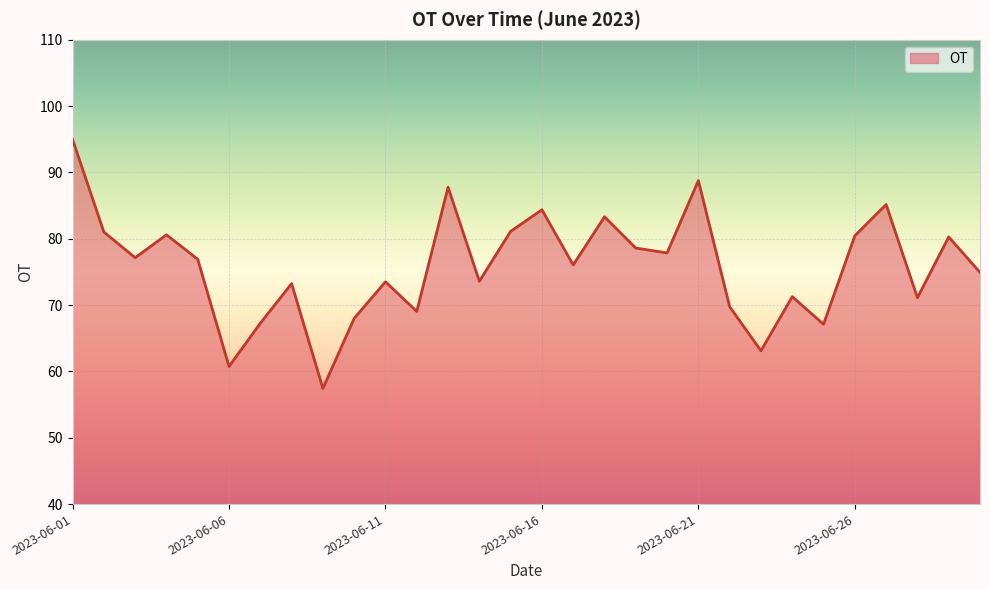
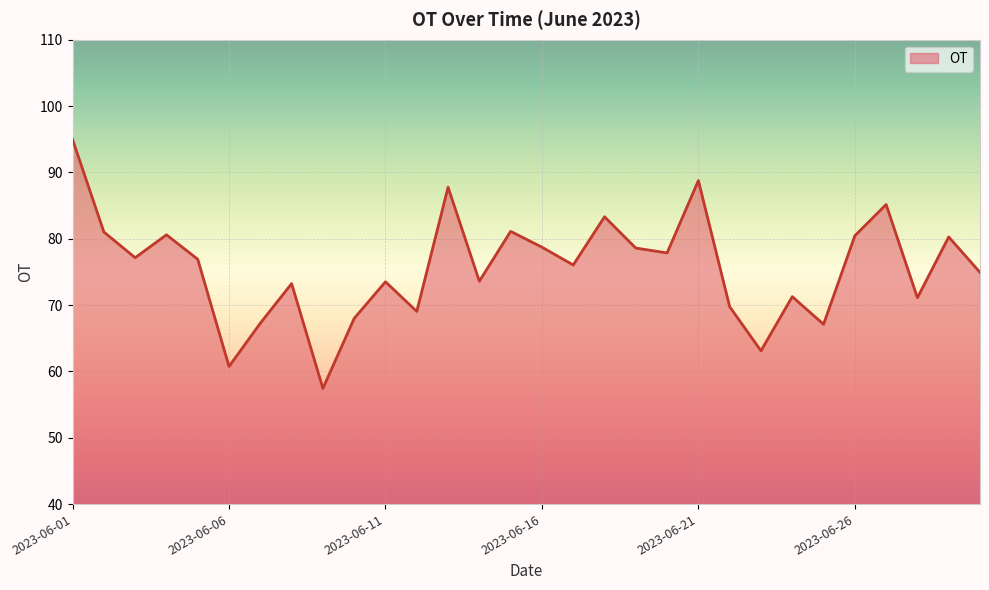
2023-06-16: 84 -> 79
